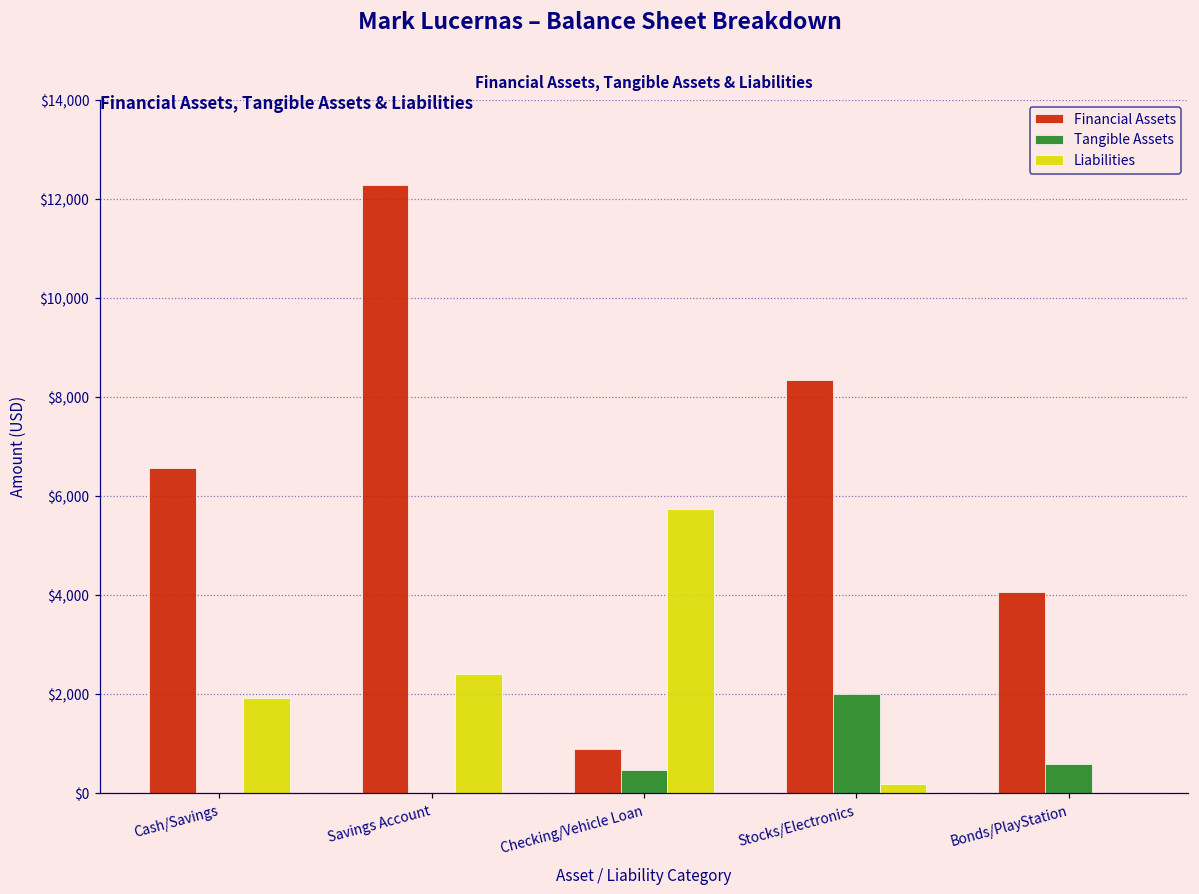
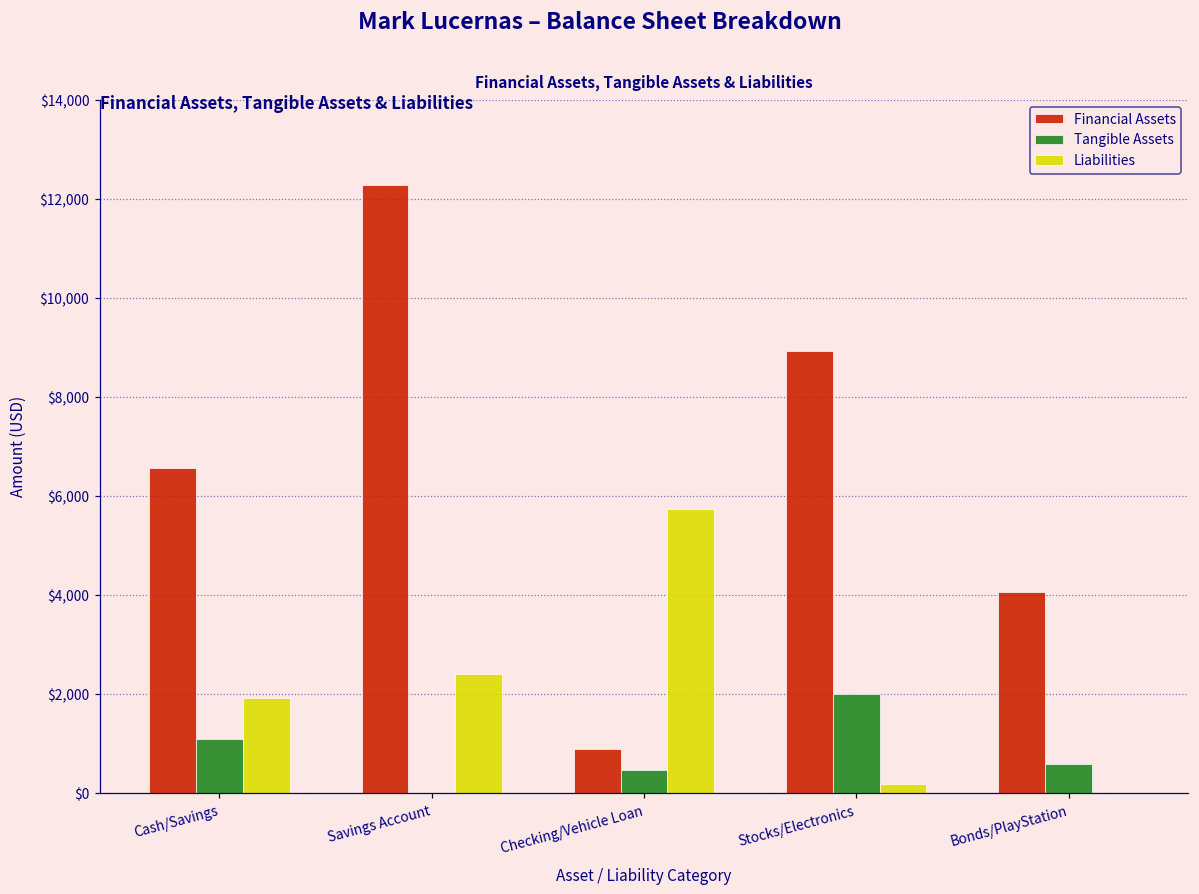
Tangible Assets, Cash/Savings: $0 -> $1,100
Financial Assets, Stocks/Electronics: $8,300 -> $8,900
